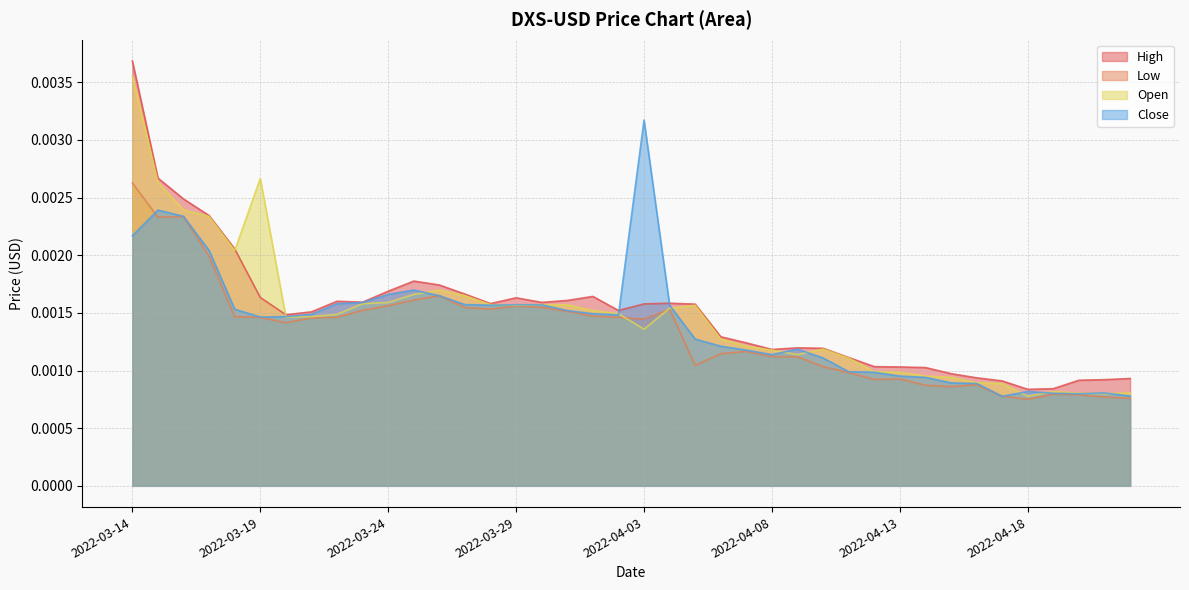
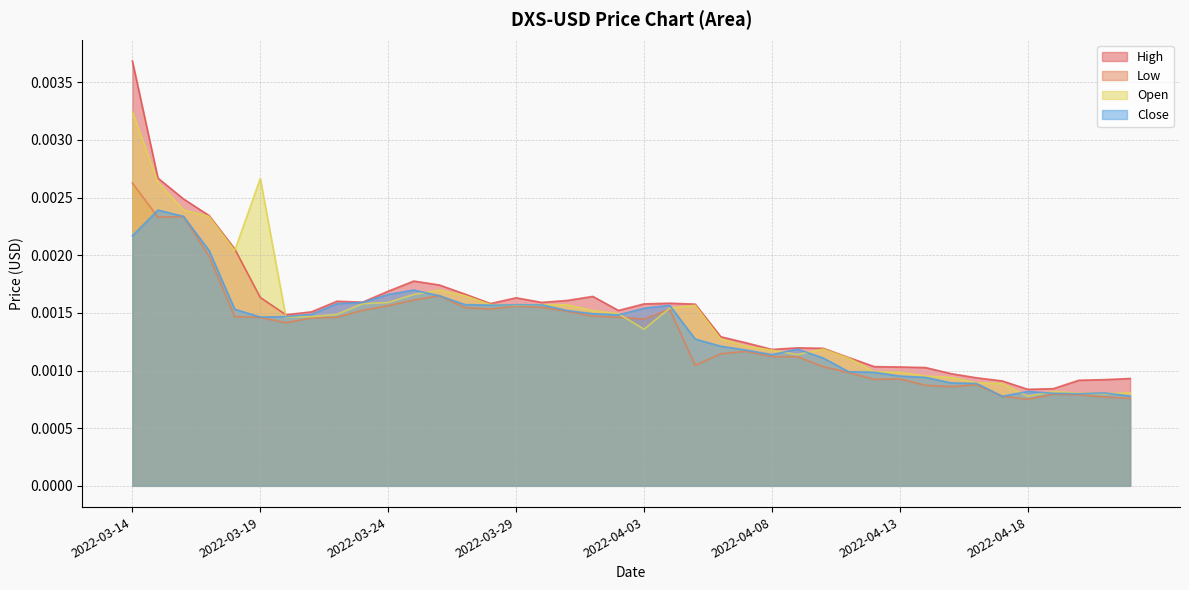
Open, 2022-03-14: 0.00355 -> 0.00324
Close, 2022-04-03: 0.00317 -> 0.00154
